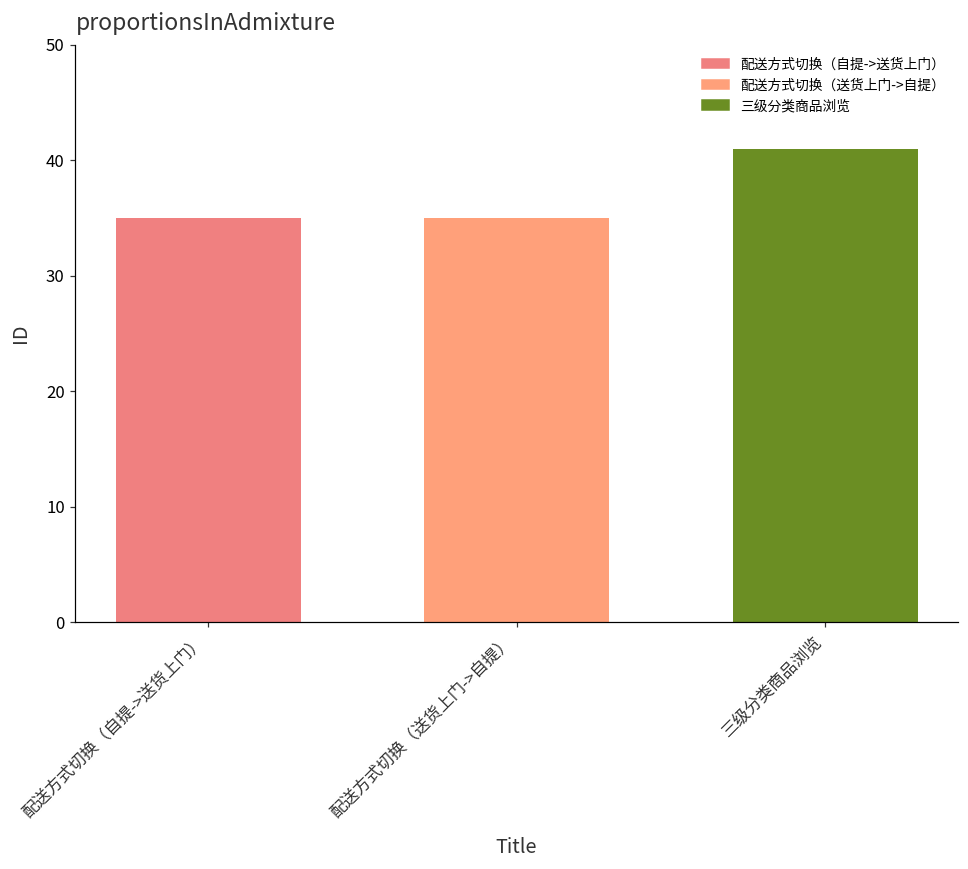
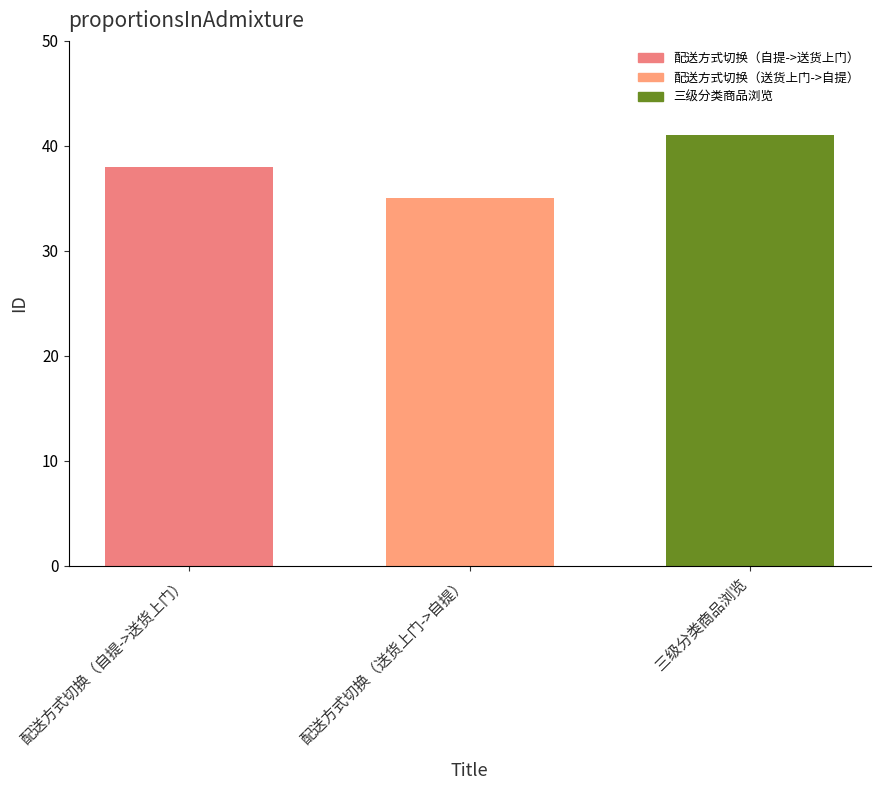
配送方式切换（自提->送货上门）: 35 -> 38
